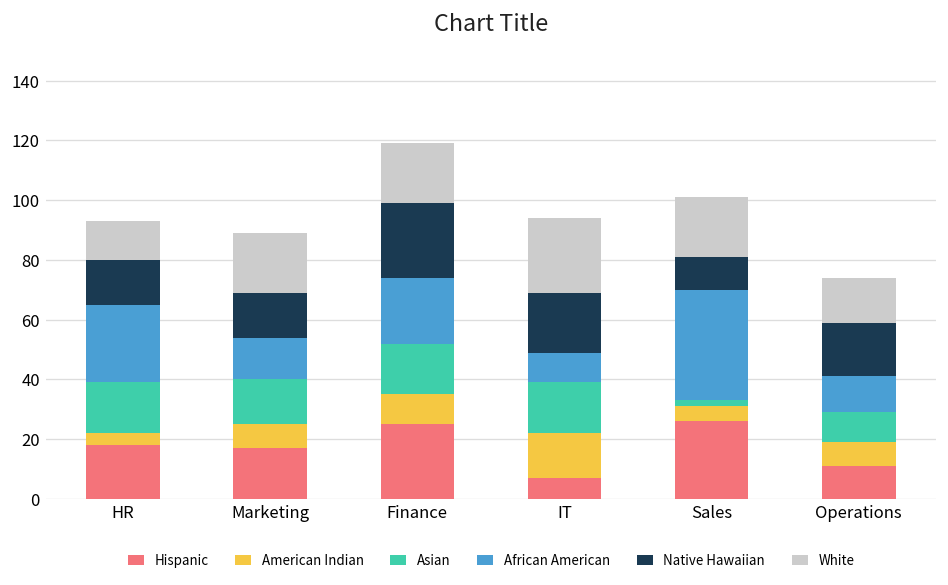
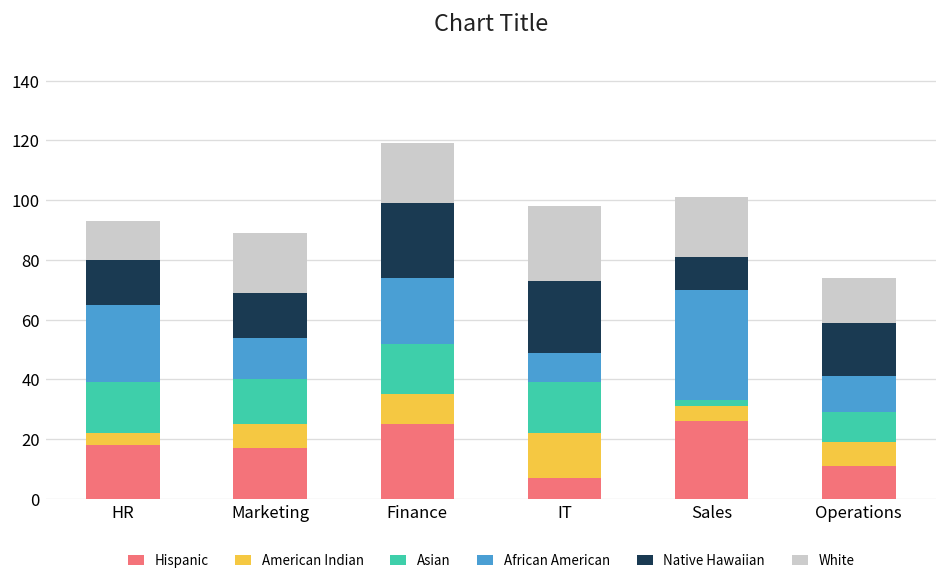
Native Hawaiian, IT: 20 -> 24
